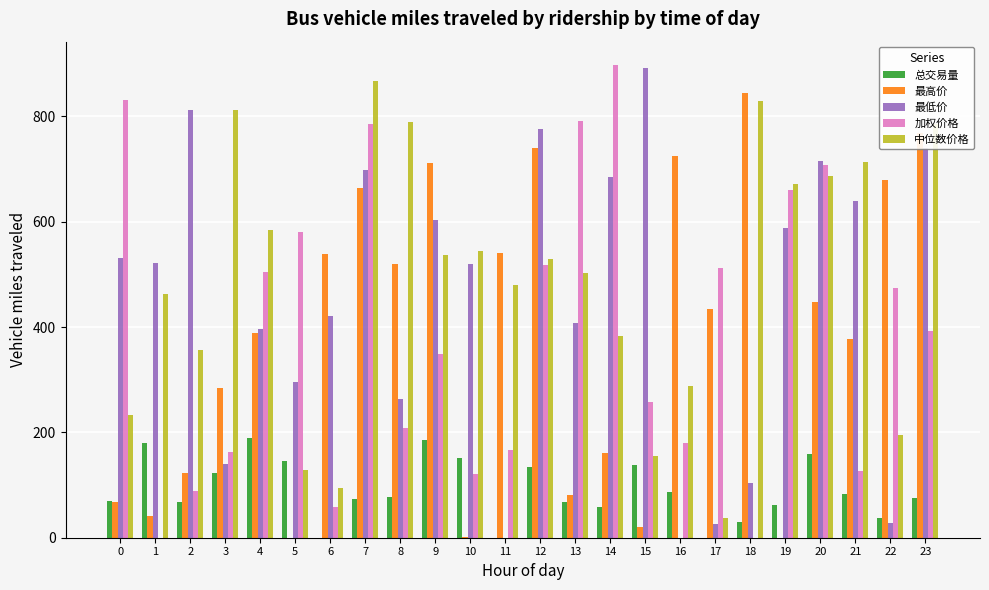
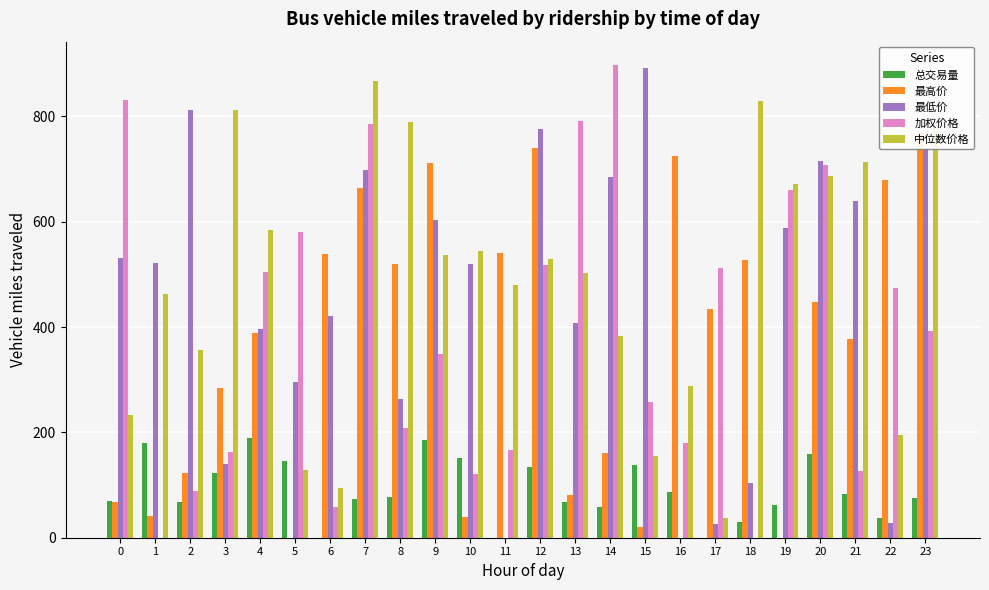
最高价, 10: 0 -> 40
最高价, 18: 840 -> 530
